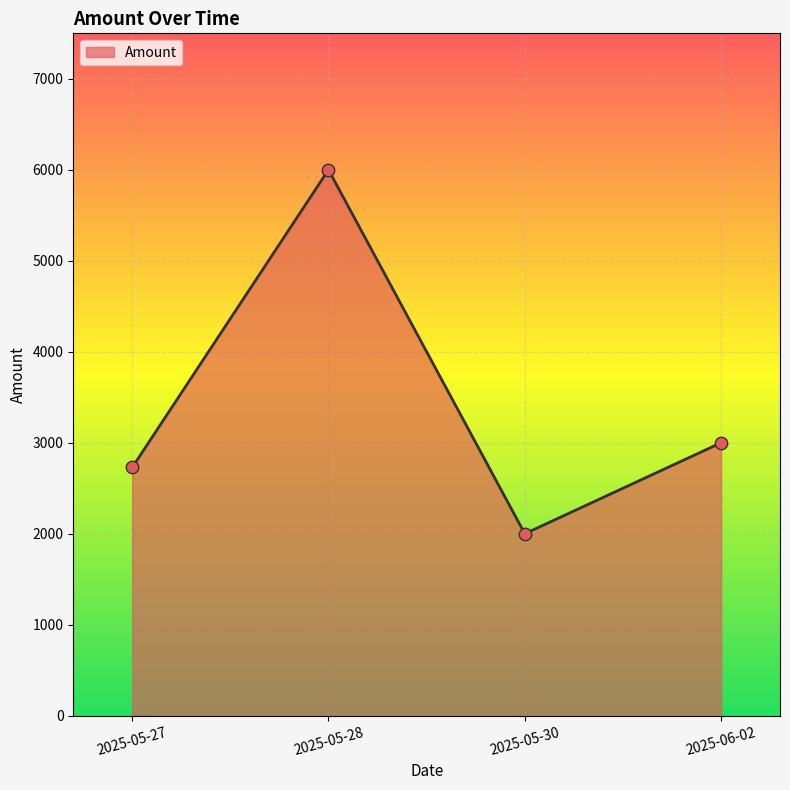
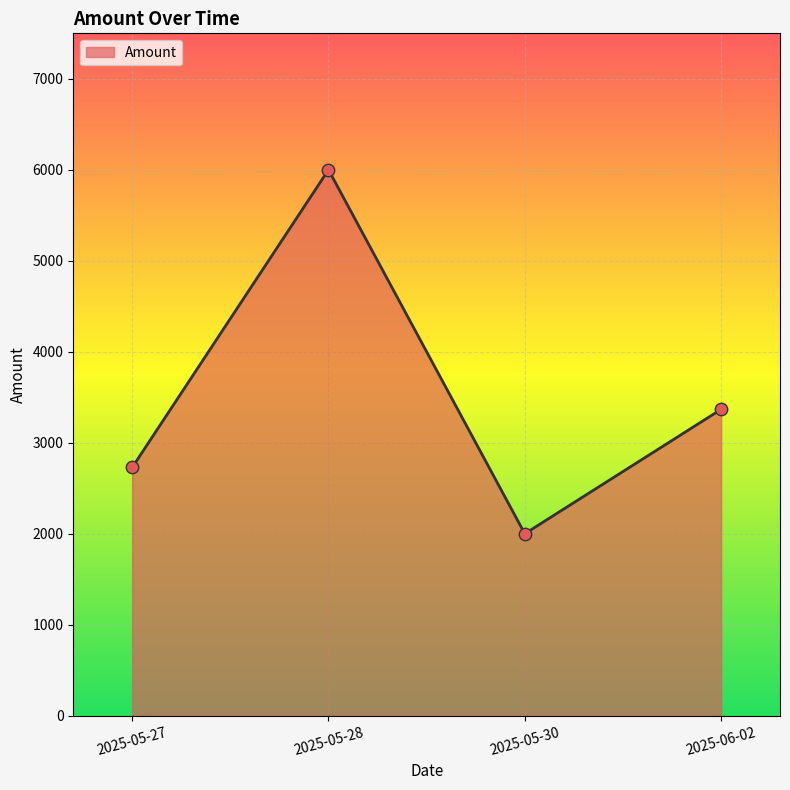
2025-06-02: 3000 -> 3400
